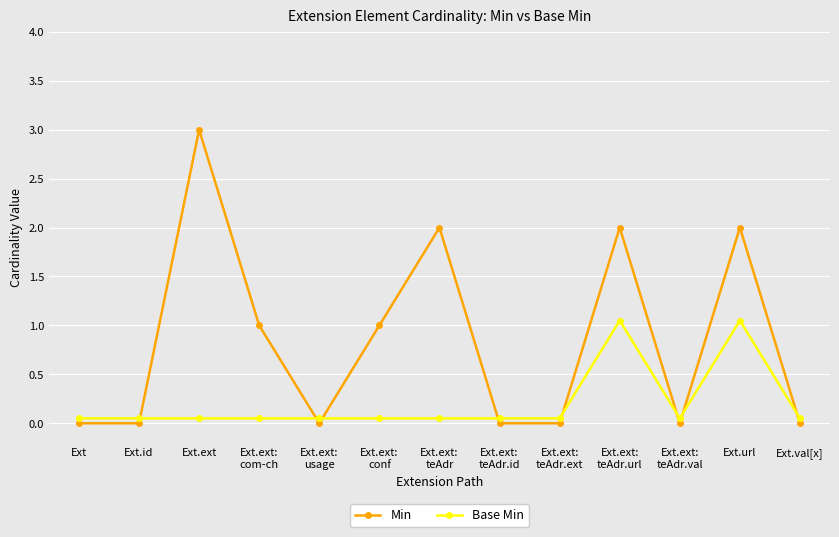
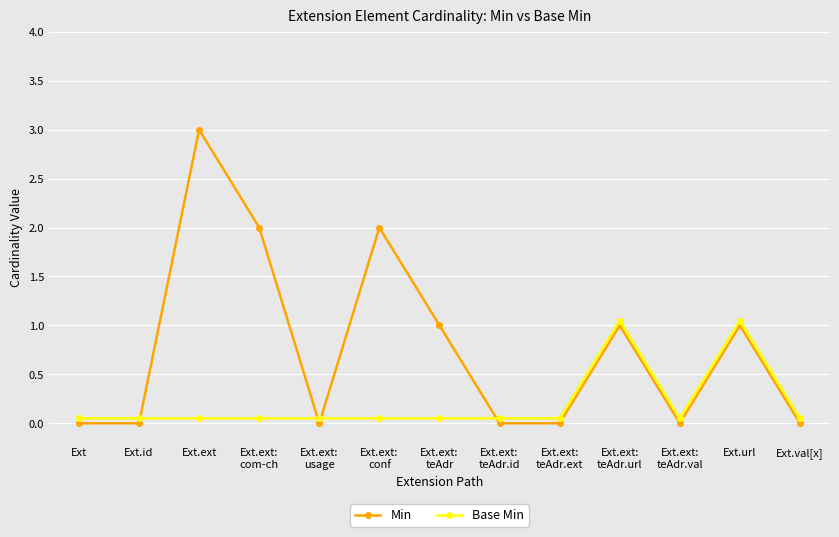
Min, Ext.ext: com-ch: 1 -> 2
Min, Ext.ext: conf: 1 -> 2
Min, Ext.ext: teAdr: 2 -> 1
Min, Ext.ext: teAdr.url: 2 -> 1
Min, Ext.url: 2 -> 1
